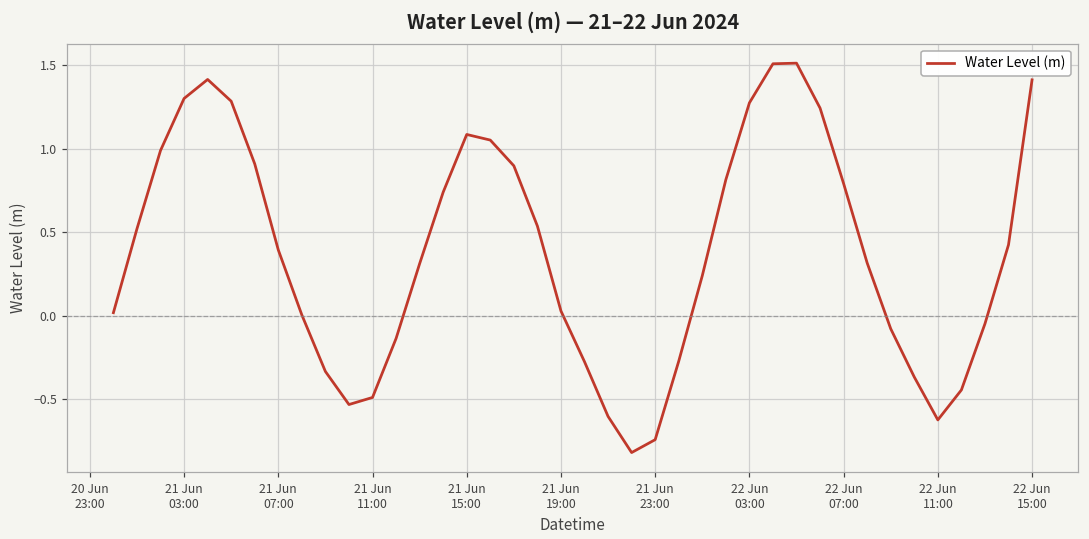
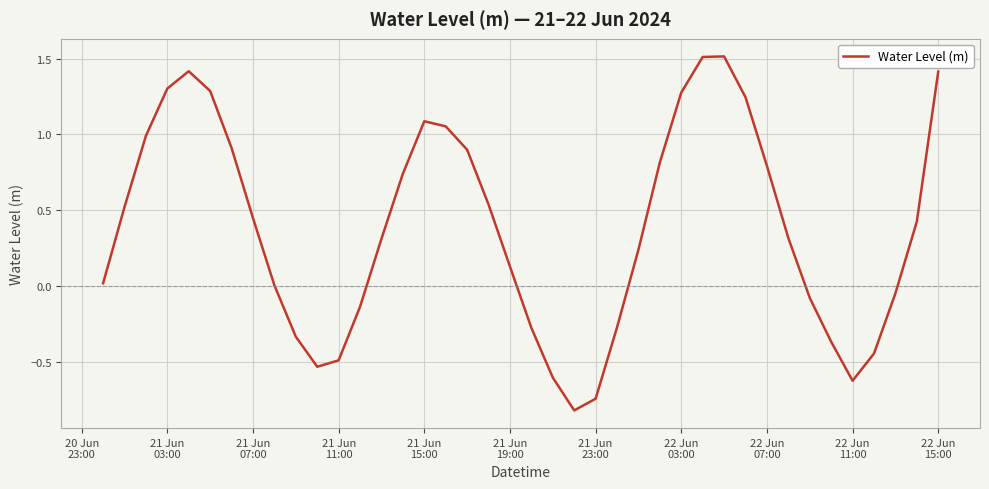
21 Jun 07:00: 0.39 -> 0.45
21 Jun 19:00: 0.03 -> 0.13
